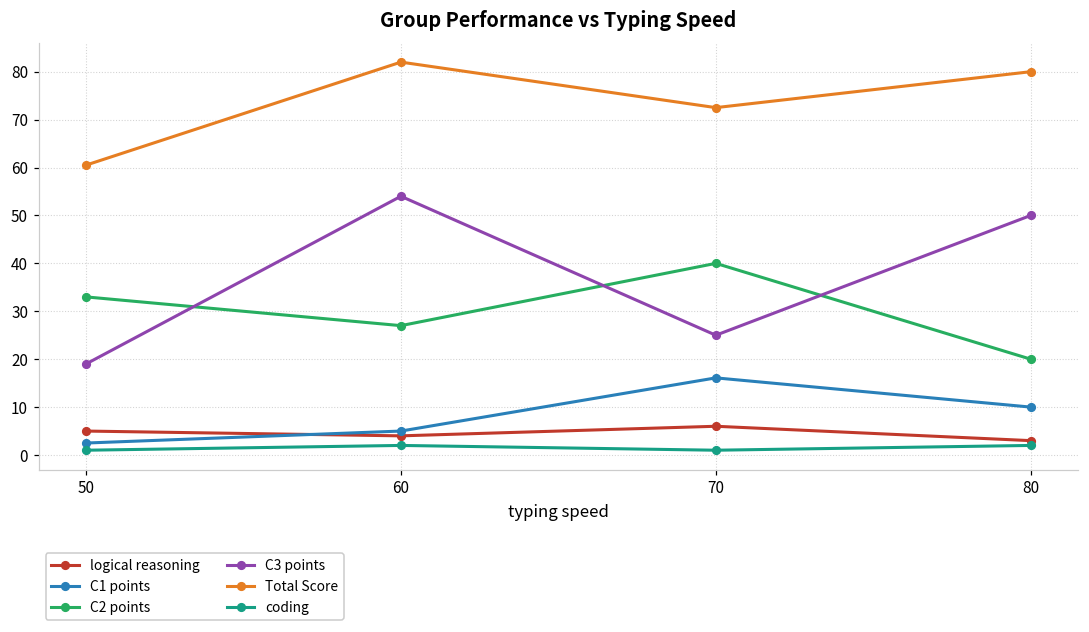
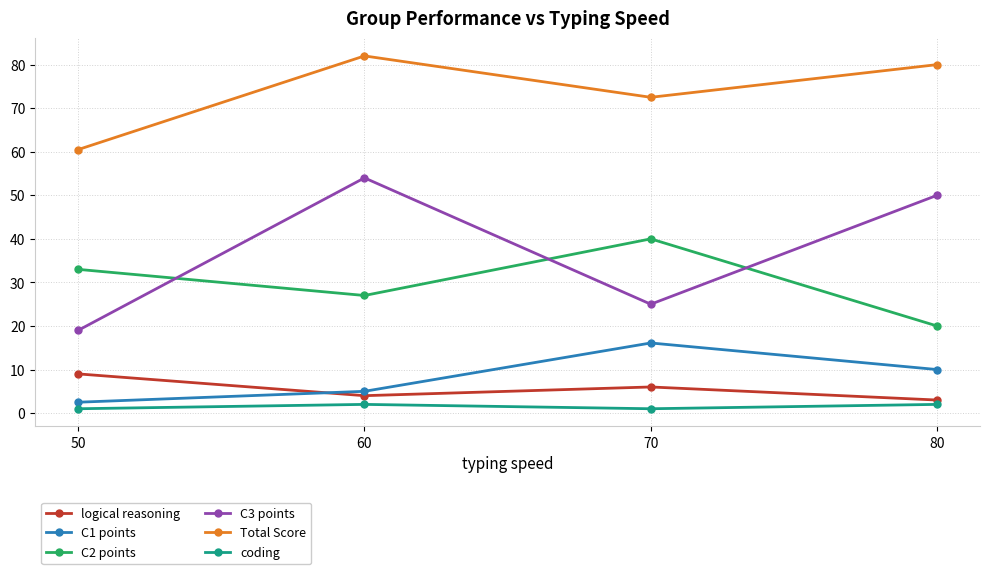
logical reasoning, 50: 5 -> 9
